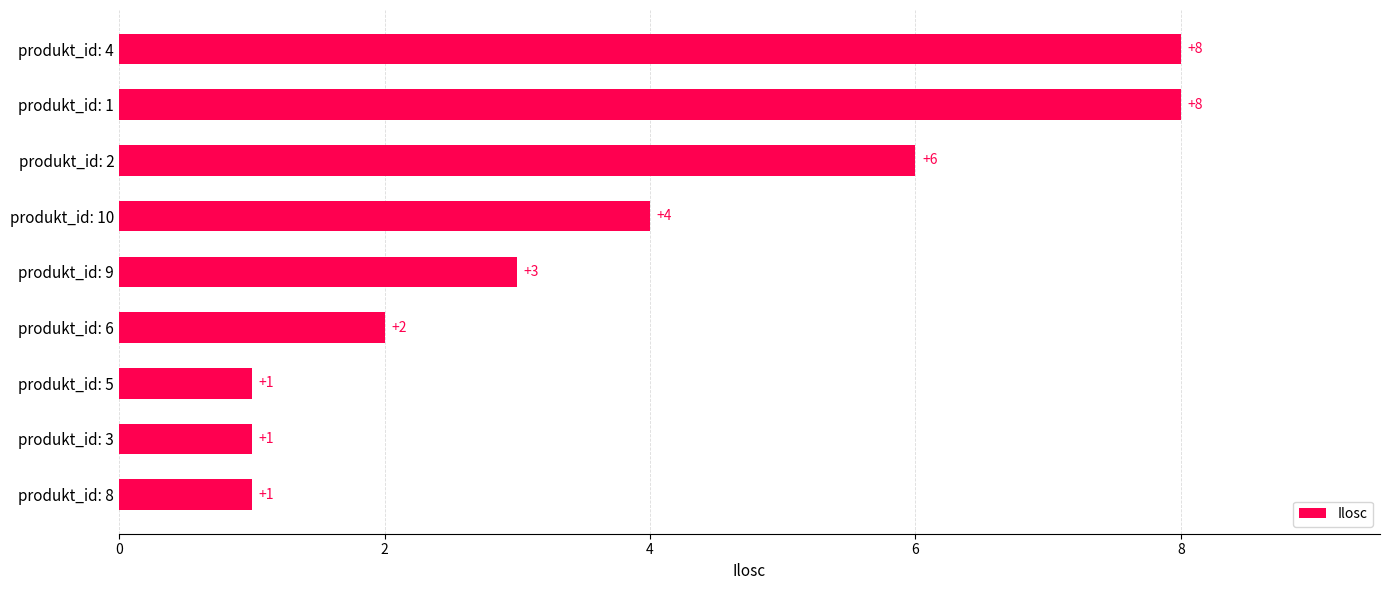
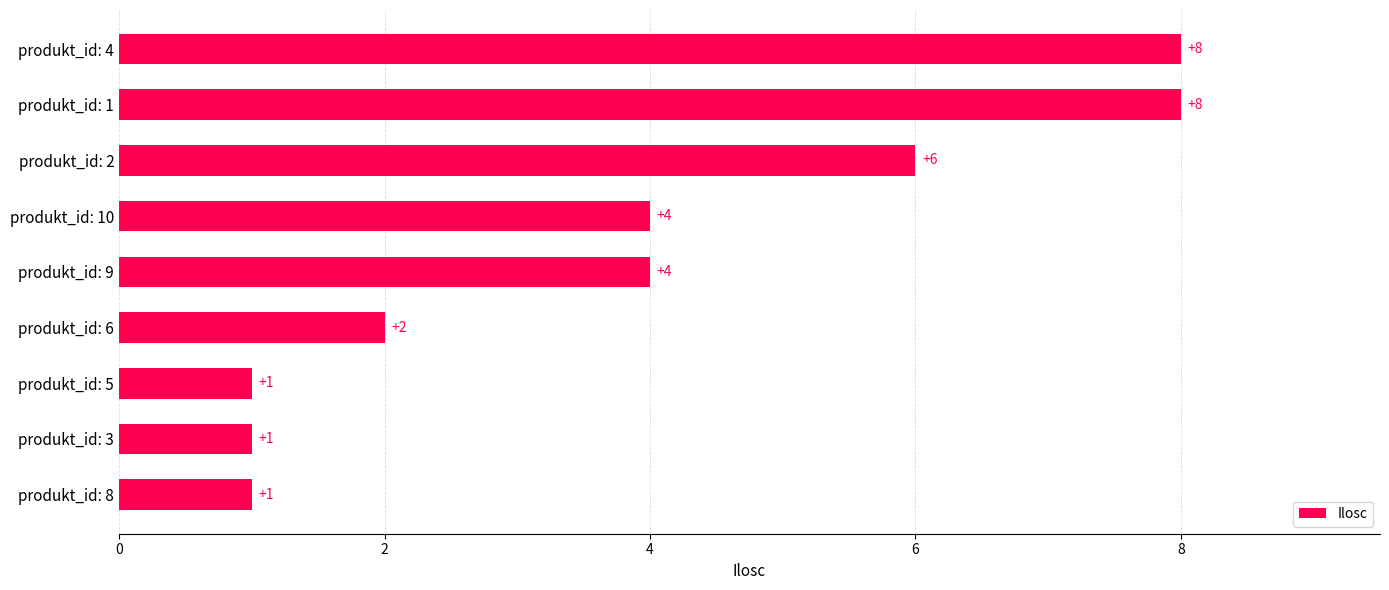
produkt_id: 9: +3 -> +4
